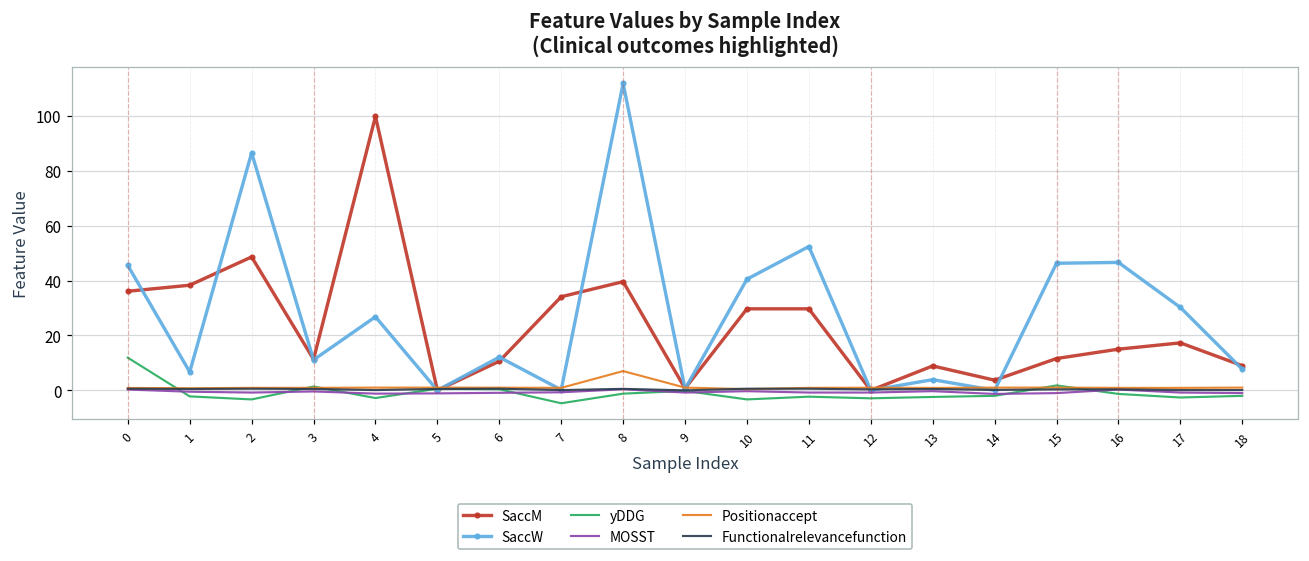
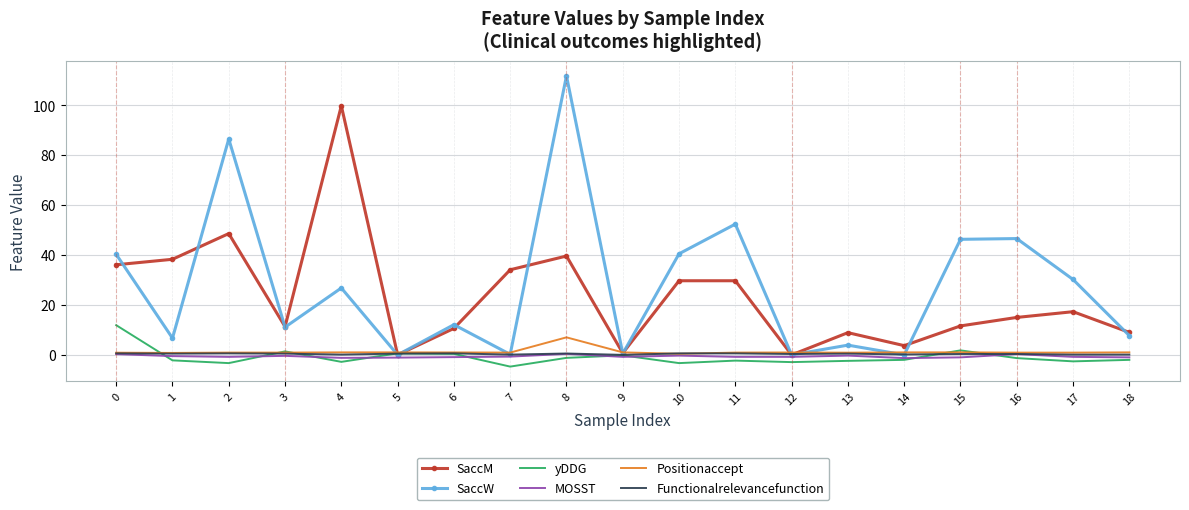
SaccW, 0: 46 -> 40
